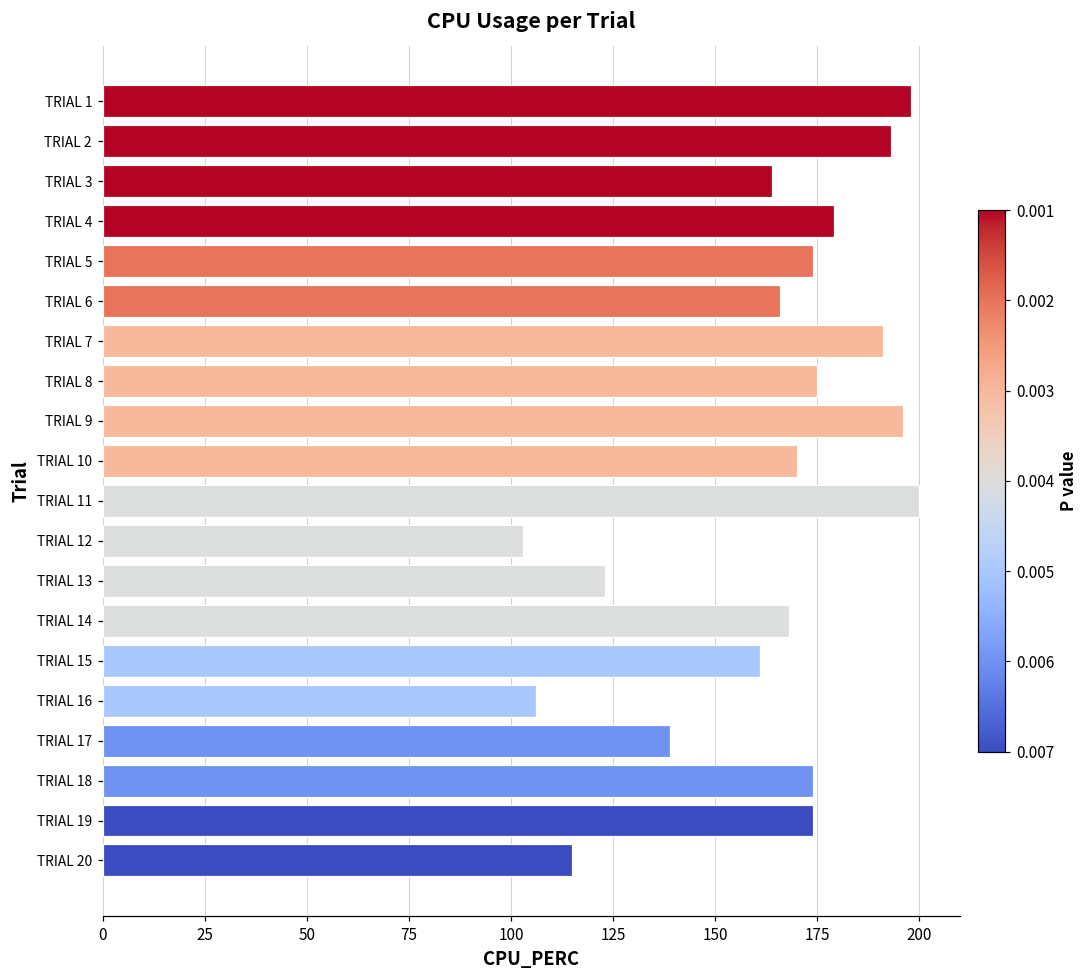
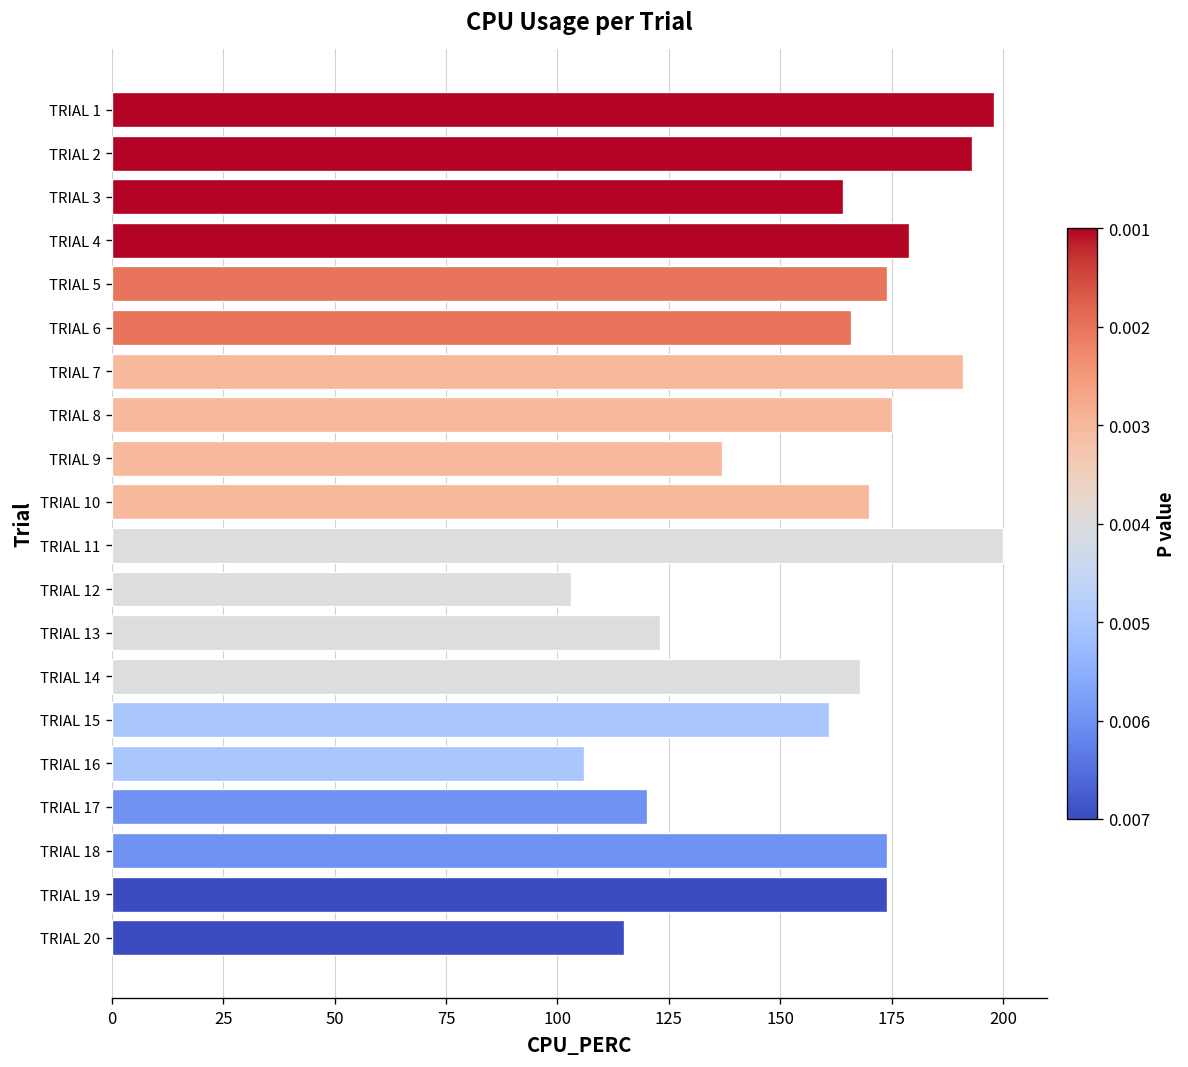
TRIAL 9: 196 -> 137
TRIAL 17: 139 -> 120
